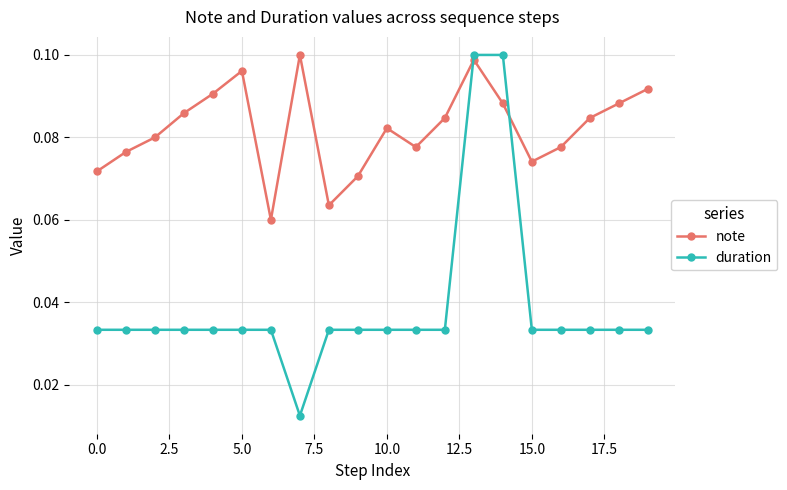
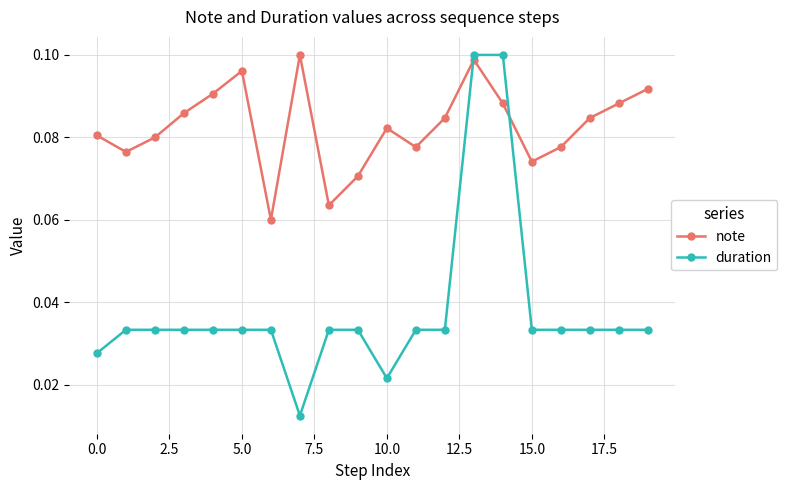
note, 0.0: 0.072 -> 0.080
duration, 0.0: 0.033 -> 0.028
duration, 10.0: 0.033 -> 0.022
